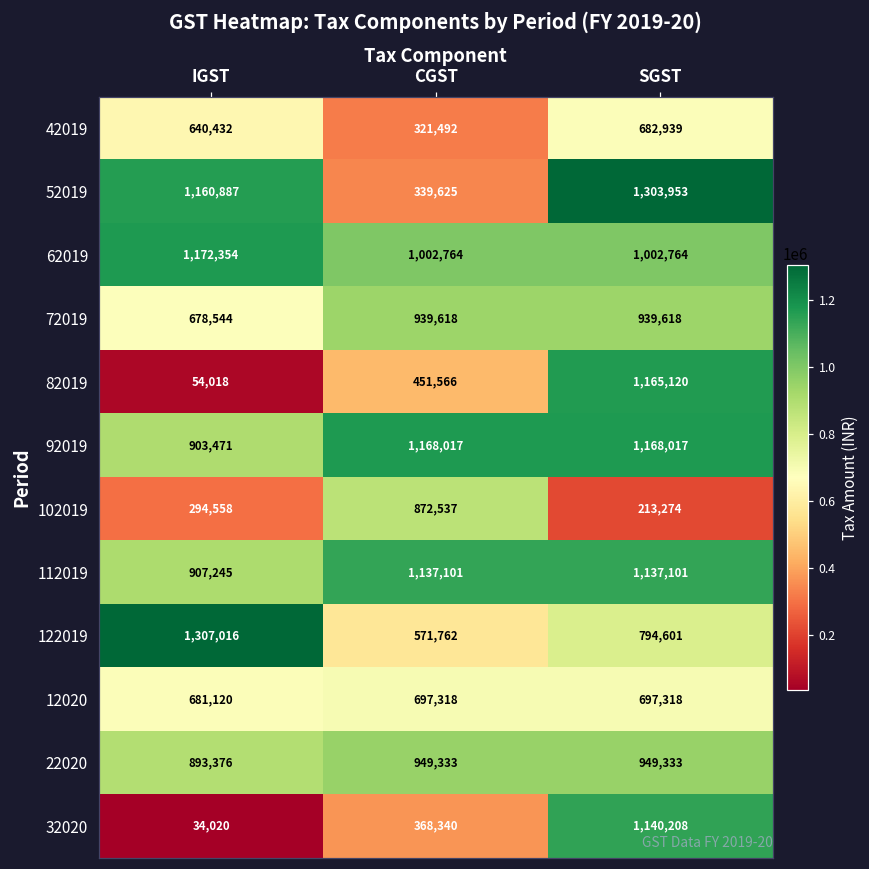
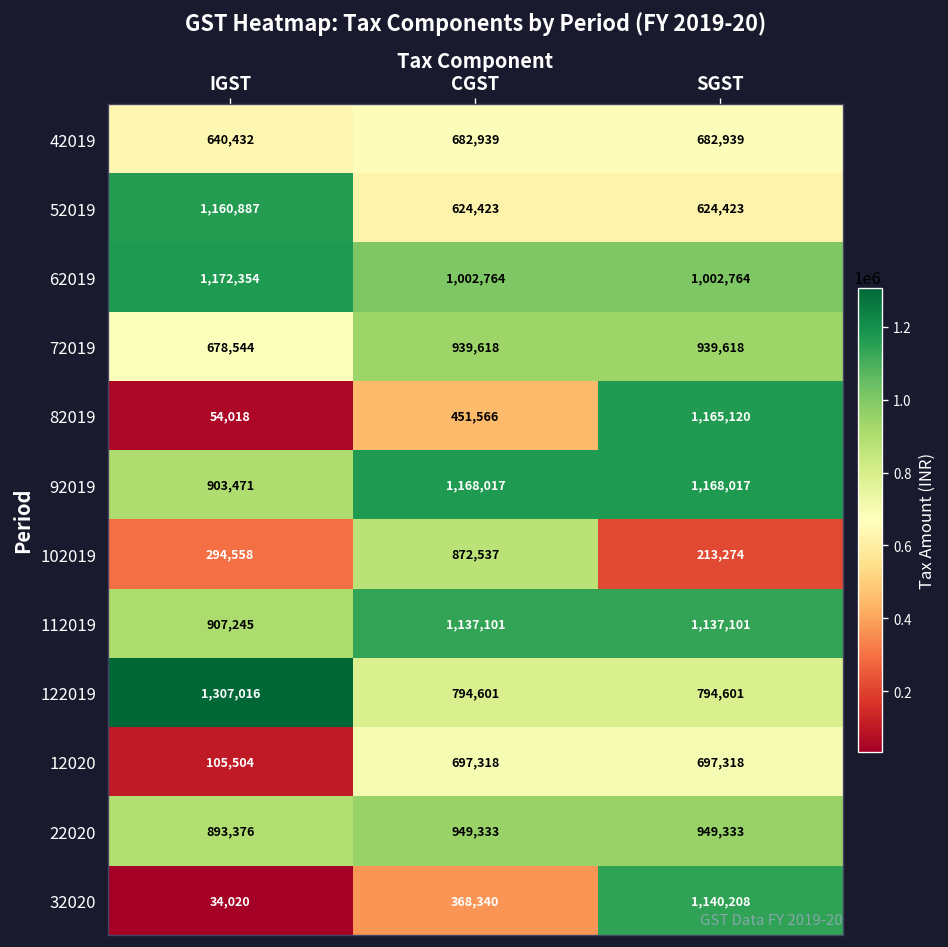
42019, CGST: 321,492 -> 682,939
52019, CGST: 339,625 -> 624,423
52019, SGST: 1,303,953 -> 624,423
122019, CGST: 571,762 -> 794,601
12020, IGST: 681,120 -> 105,504
